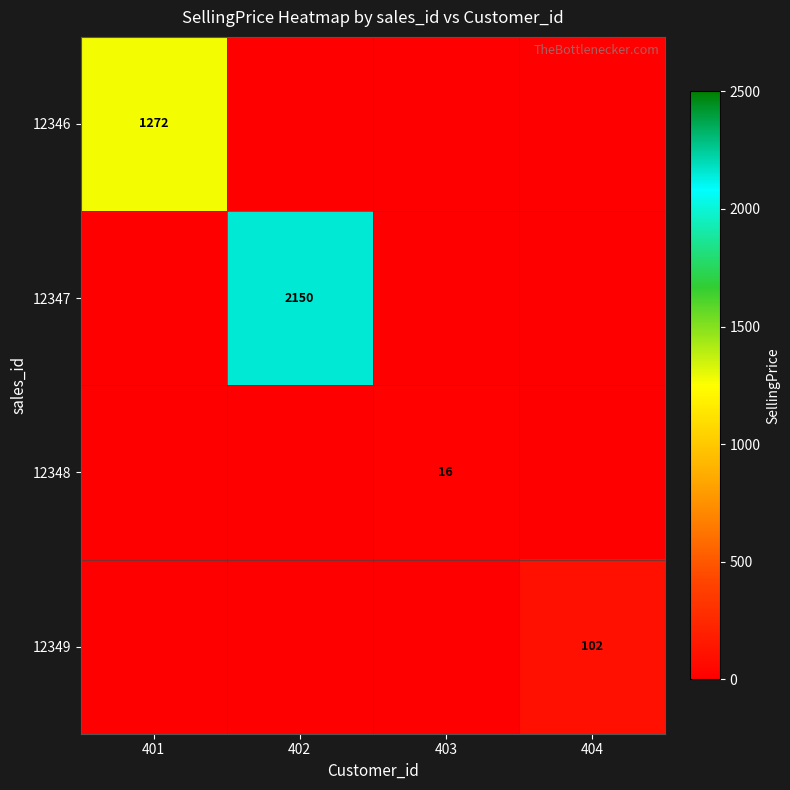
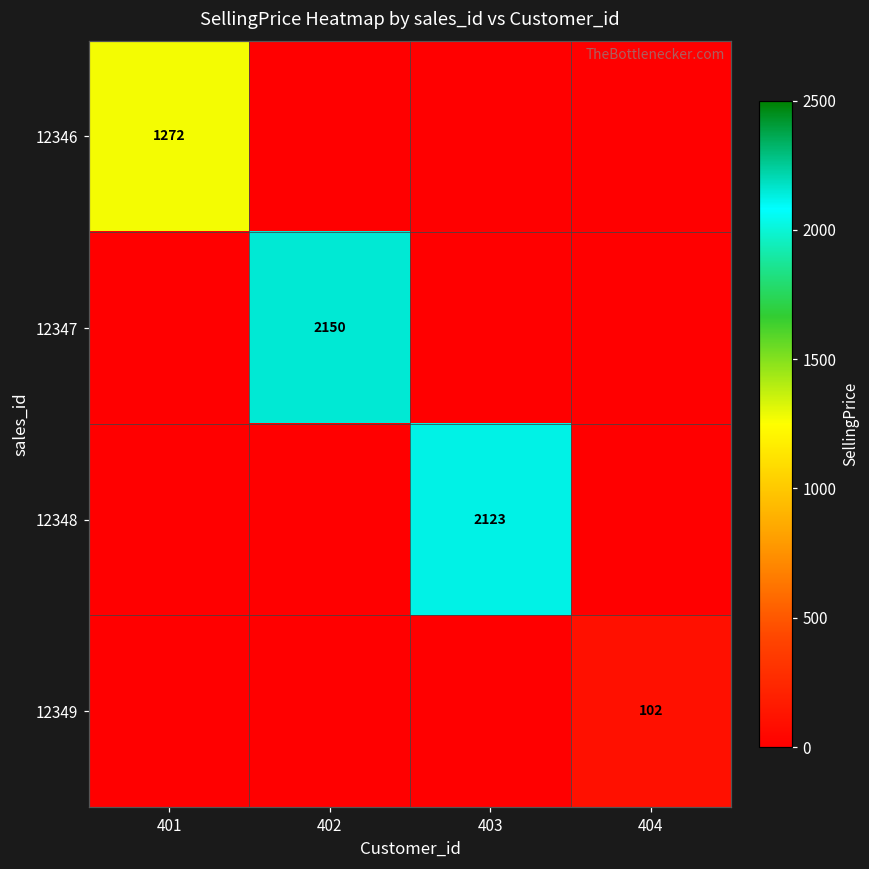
12348, 403: 16 -> 2123
